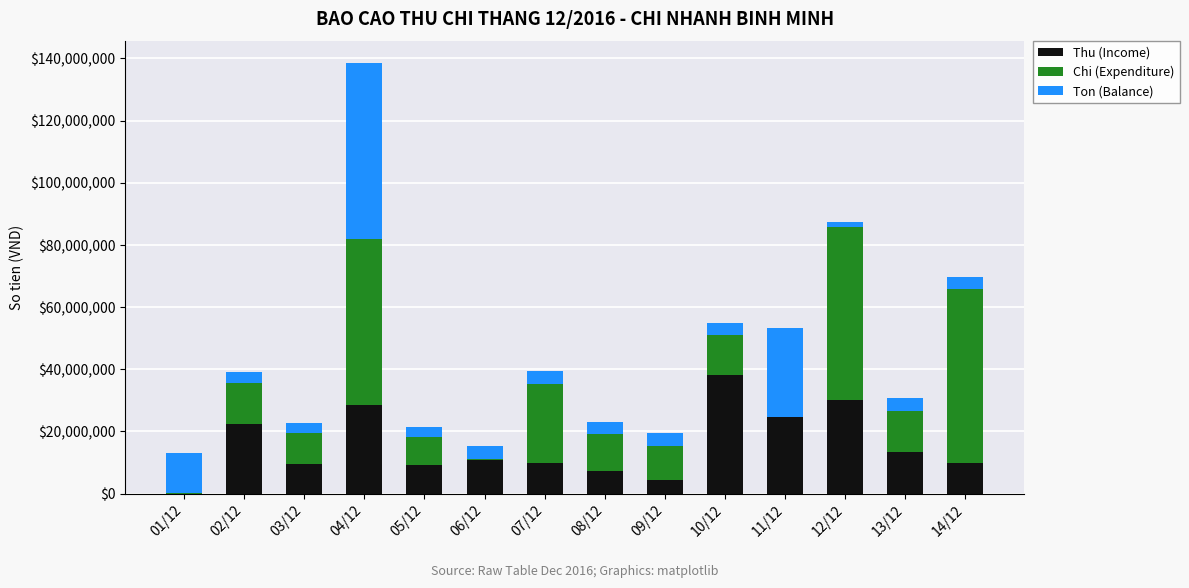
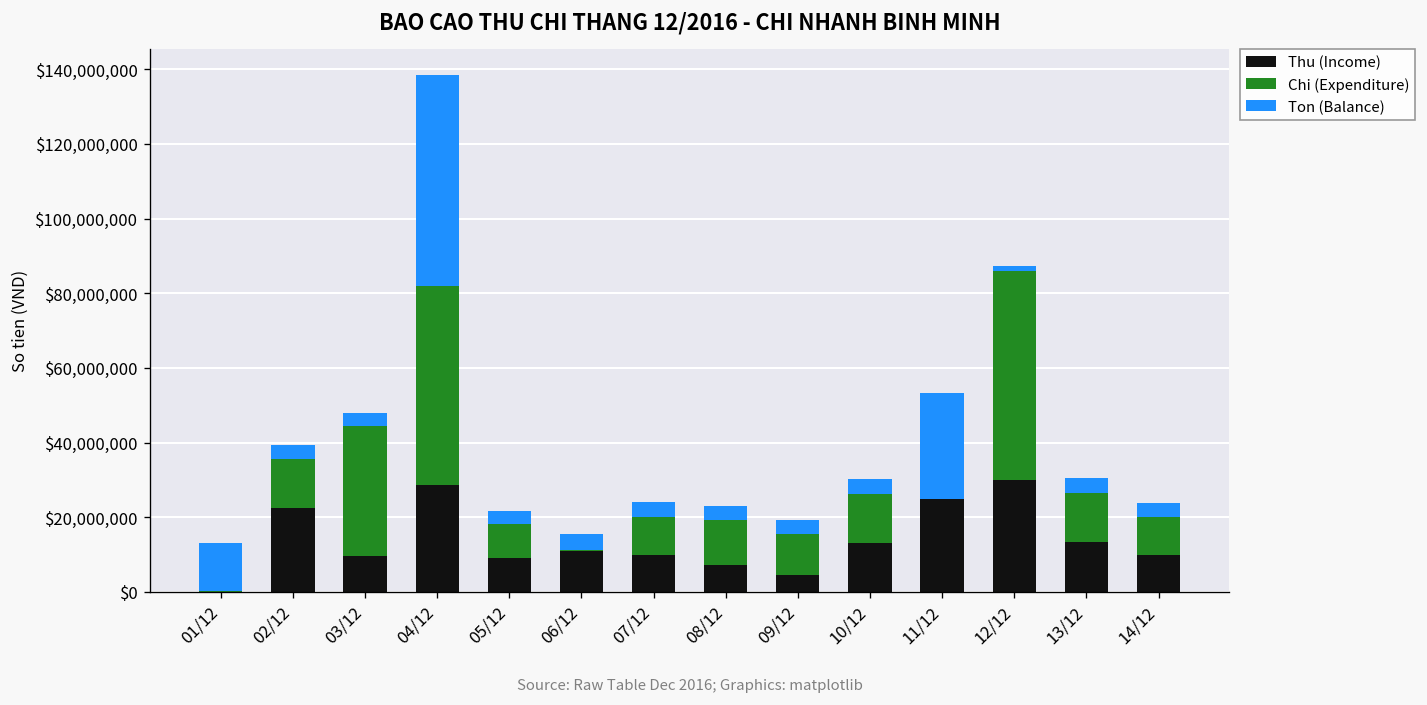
Chi (Expenditure), 03/12: $10,000,000 -> $35,000,000
Chi (Expenditure), 07/12: $25,000,000 -> $10,000,000
Thu (Income), 10/12: $38,000,000 -> $13,000,000
Chi (Expenditure), 14/12: $56,000,000 -> $10,000,000
